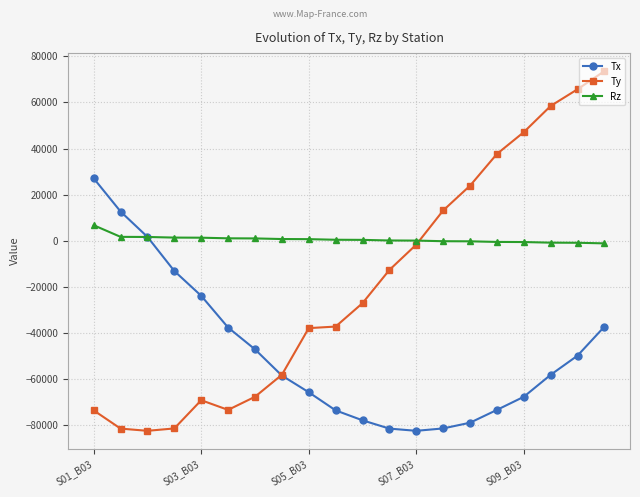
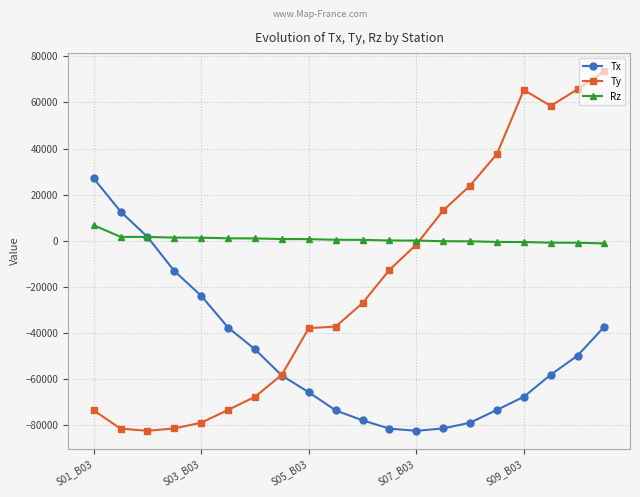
Ty, S03_B03: -69000 -> -79000
Ty, S09_B03: 47000 -> 65000
